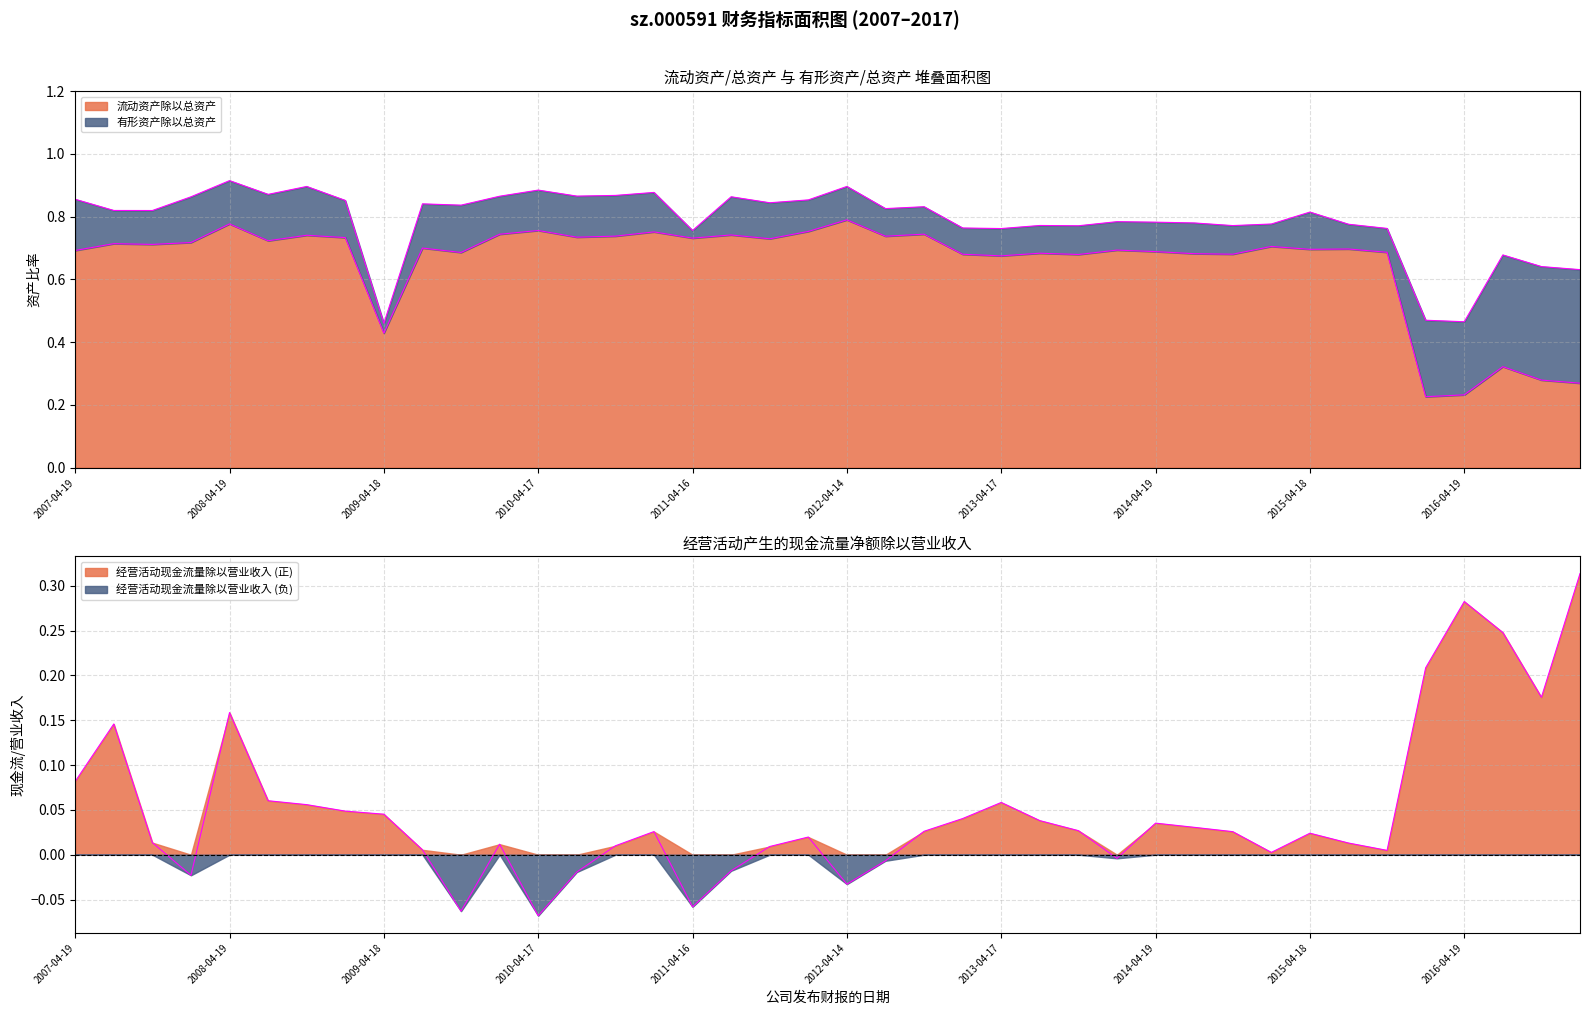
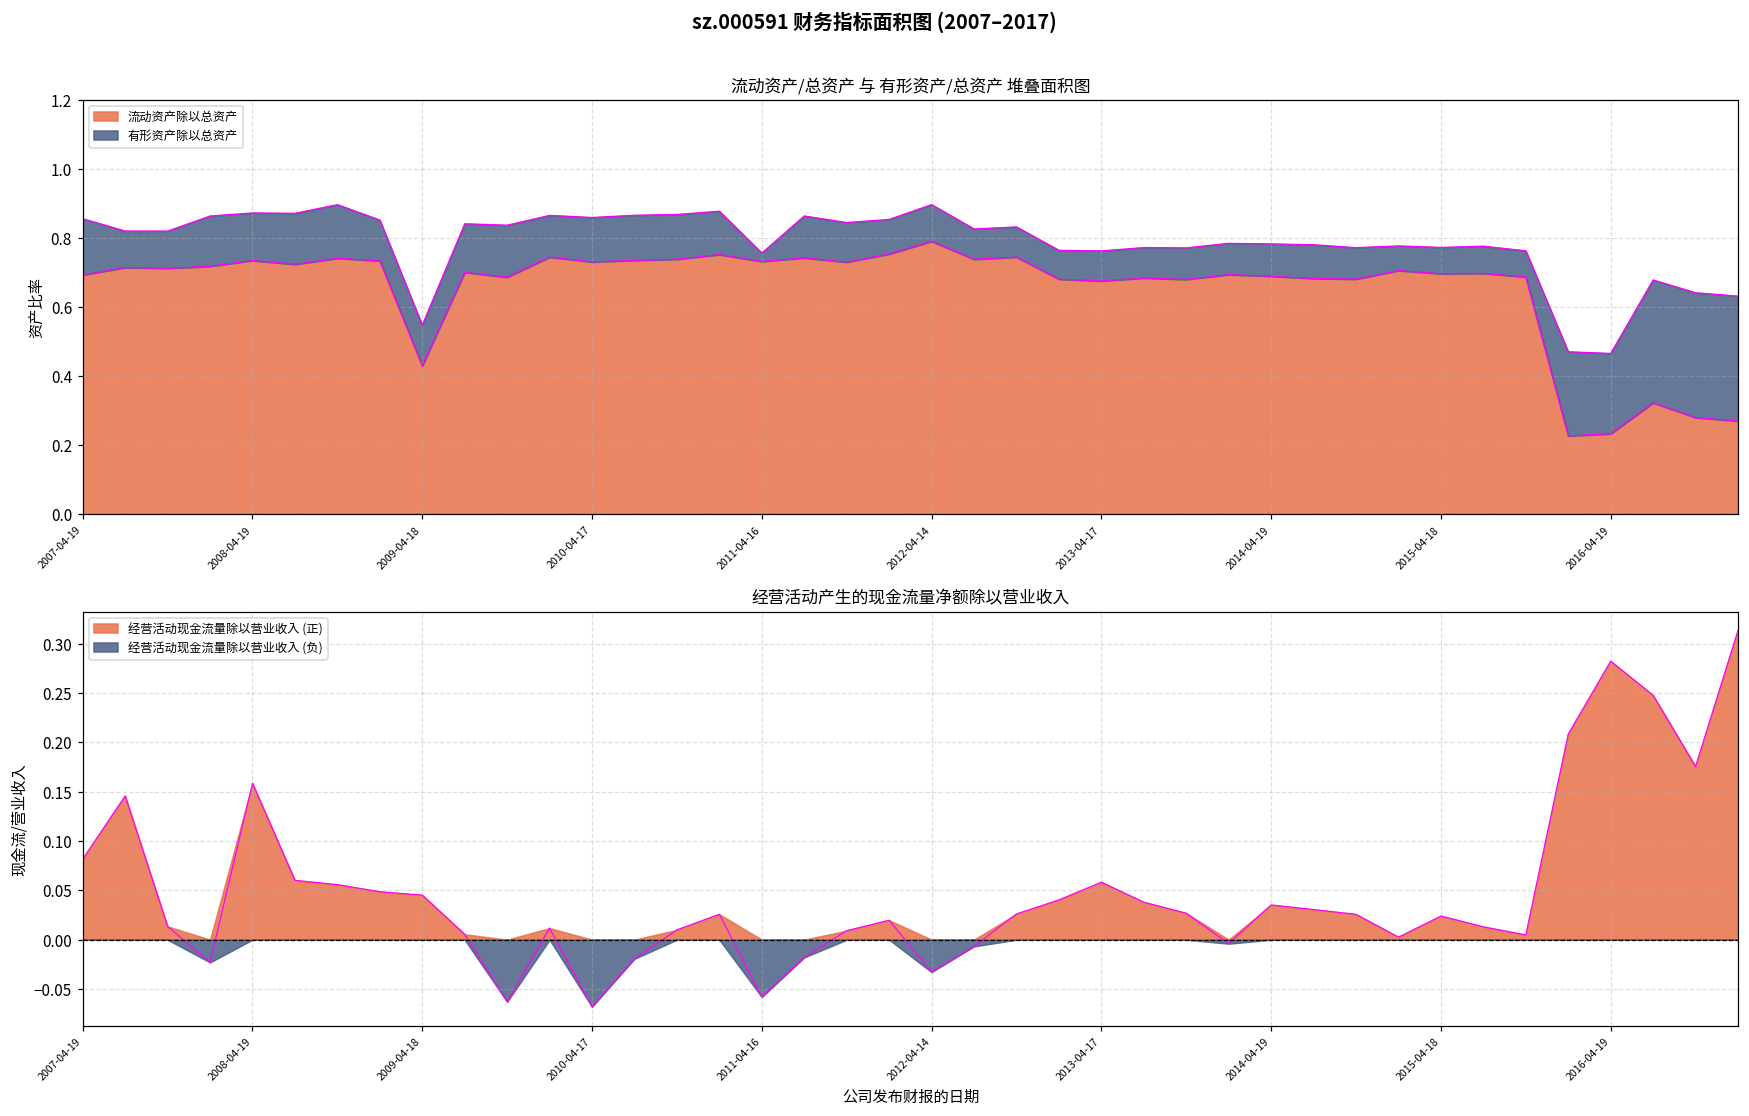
流动资产/总资产 与 有形资产/总资产 堆叠面积图, 流动资产除以总资产, 2008-04-19: 0.78 -> 0.73
流动资产/总资产 与 有形资产/总资产 堆叠面积图, 有形资产除以总资产, 2009-04-18: 0.03 -> 0.12
流动资产/总资产 与 有形资产/总资产 堆叠面积图, 流动资产除以总资产, 2010-04-17: 0.76 -> 0.73
流动资产/总资产 与 有形资产/总资产 堆叠面积图, 有形资产除以总资产, 2015-04-18: 0.12 -> 0.08
